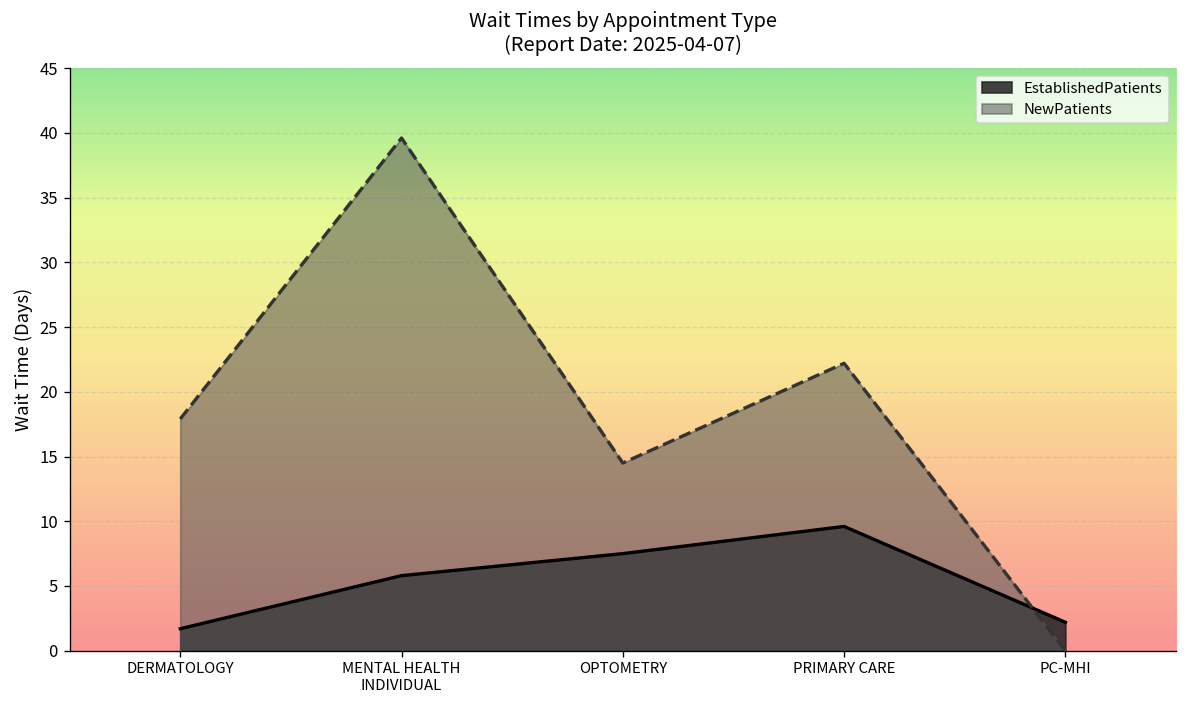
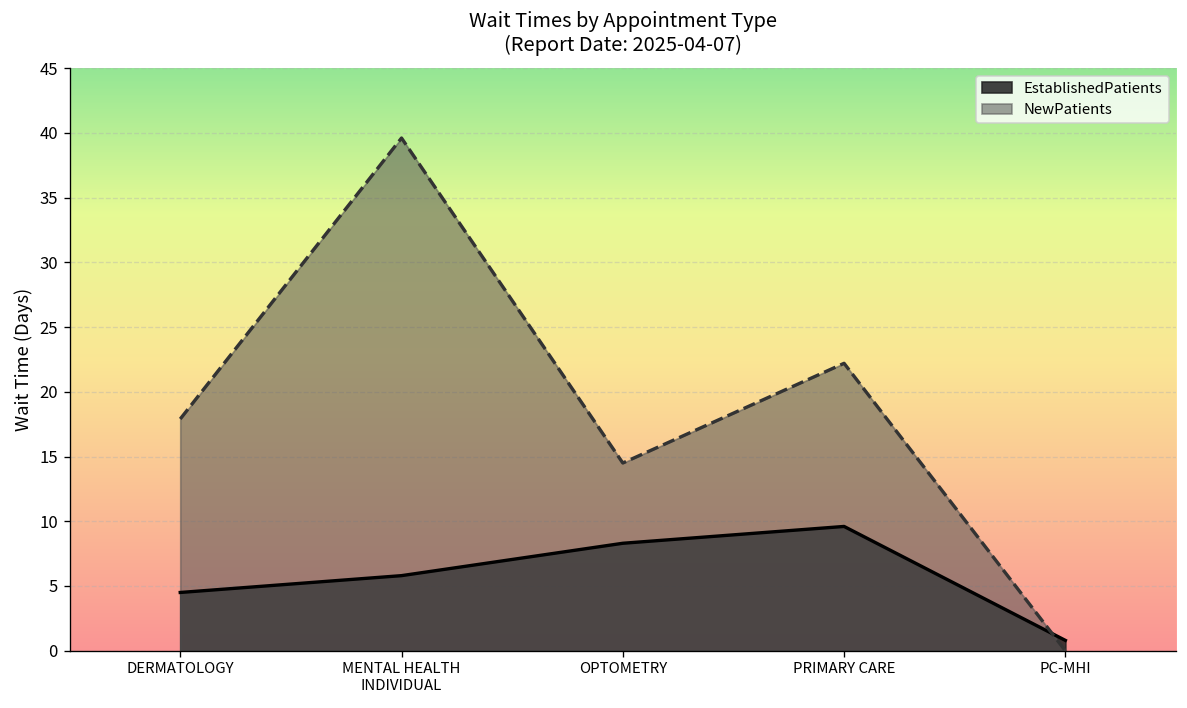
EstablishedPatients, DERMATOLOGY: 1.7 -> 4.5
EstablishedPatients, OPTOMETRY: 7.5 -> 8.3
EstablishedPatients, PC-MHI: 2.2 -> 0.8
